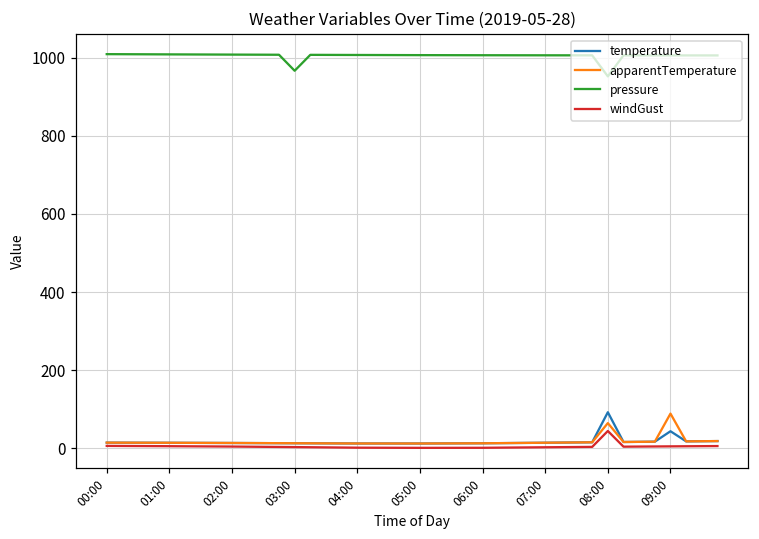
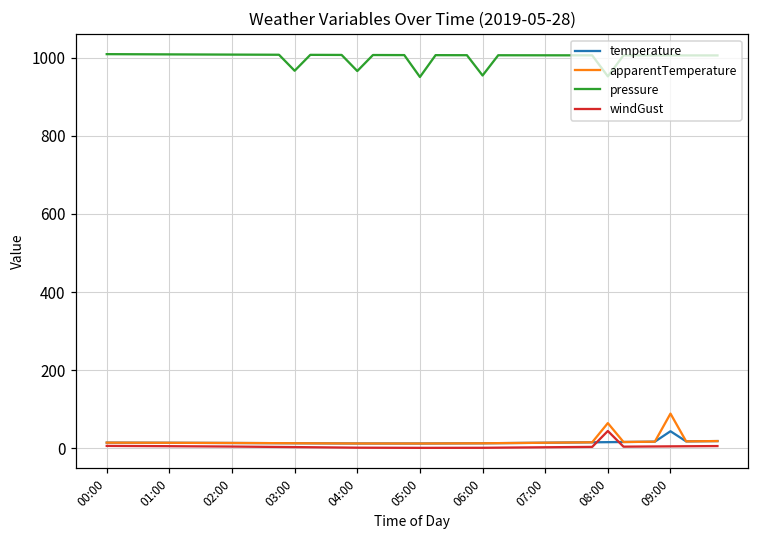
pressure, 04:00: 1010 -> 970
pressure, 05:00: 1010 -> 950
pressure, 06:00: 1010 -> 950
temperature, 08:00: 90 -> 20
